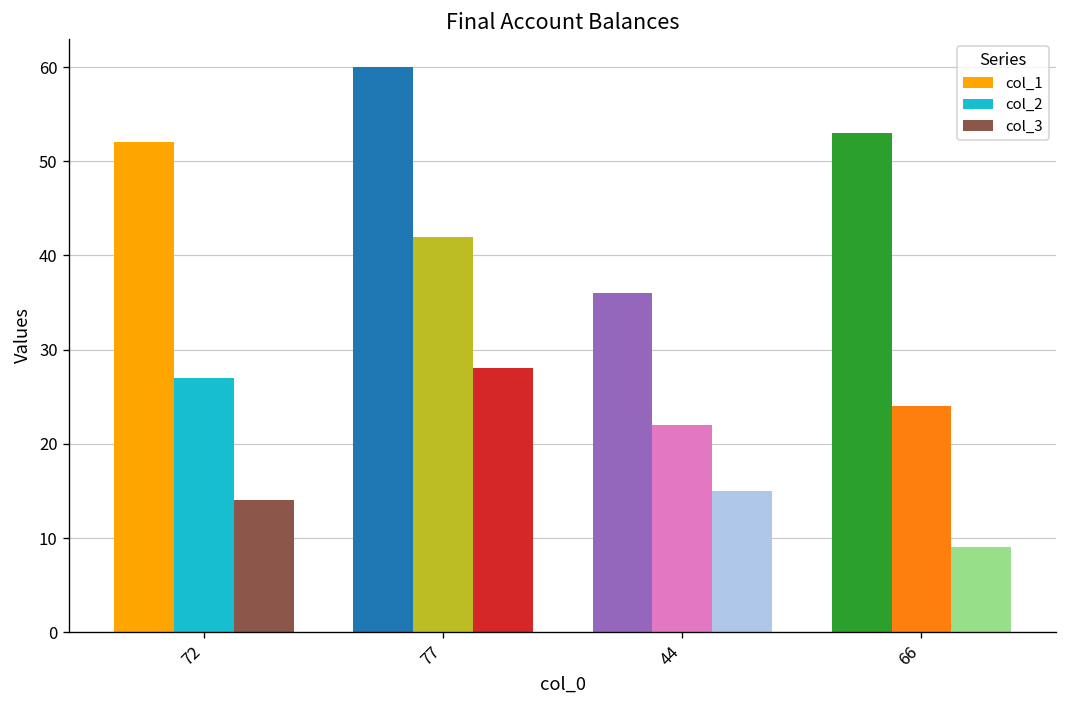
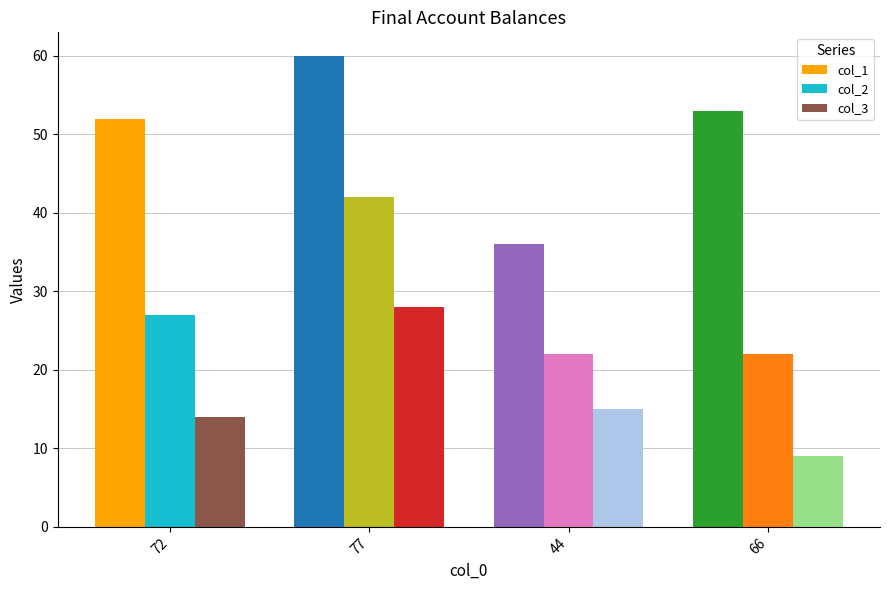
66: 24 -> 22
